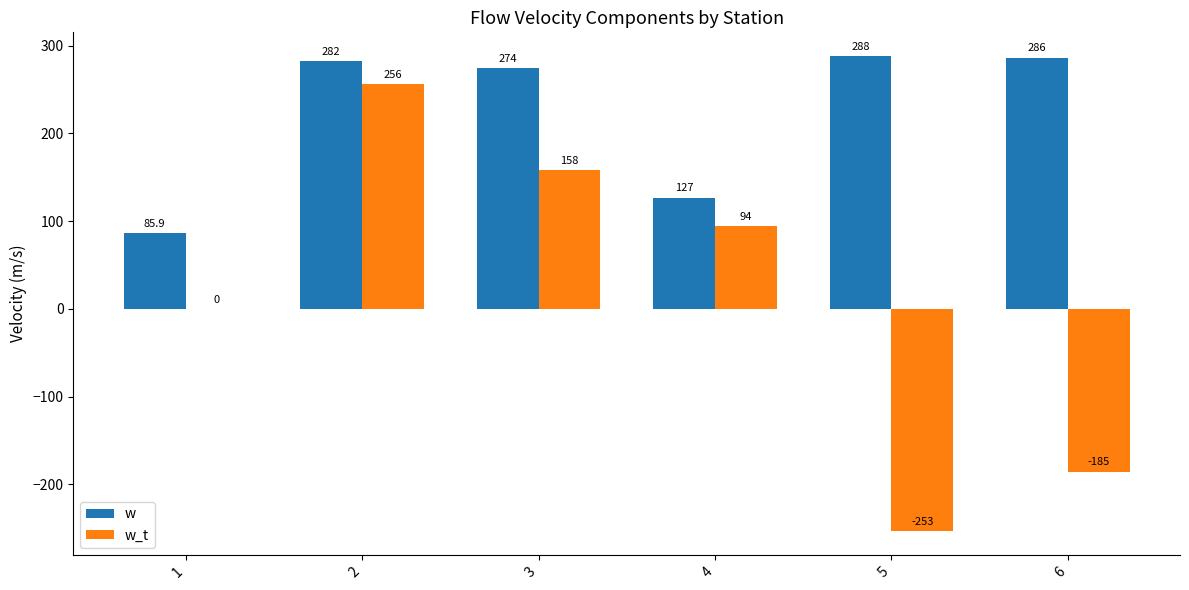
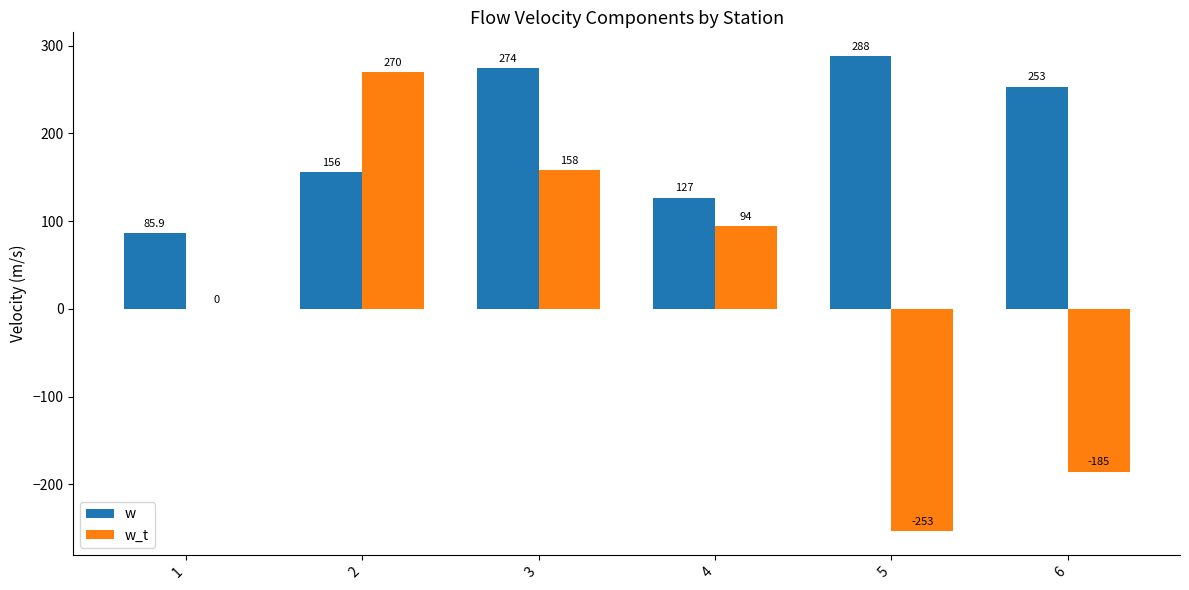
w, 2: 282 -> 156
w_t, 2: 256 -> 270
w, 6: 286 -> 253
